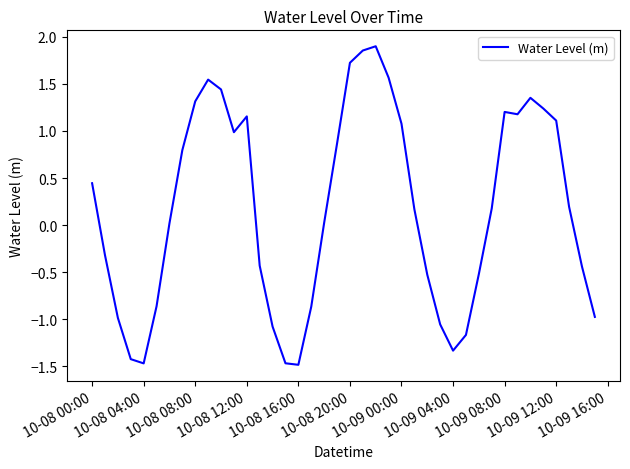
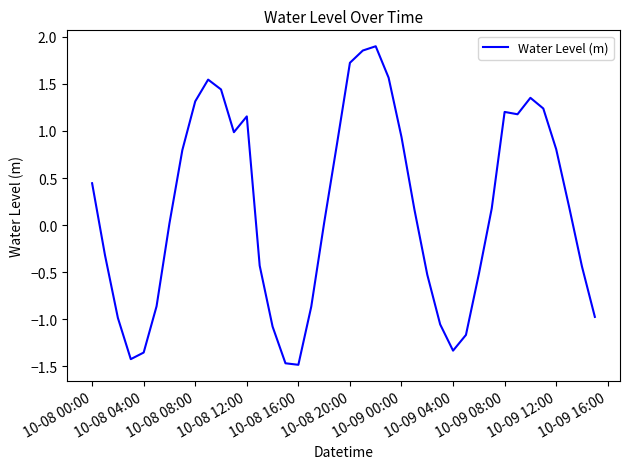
10-08 04:00: -1.5 -> -1.4
10-09 00:00: 1.1 -> 0.9
10-09 12:00: 1.1 -> 0.8
